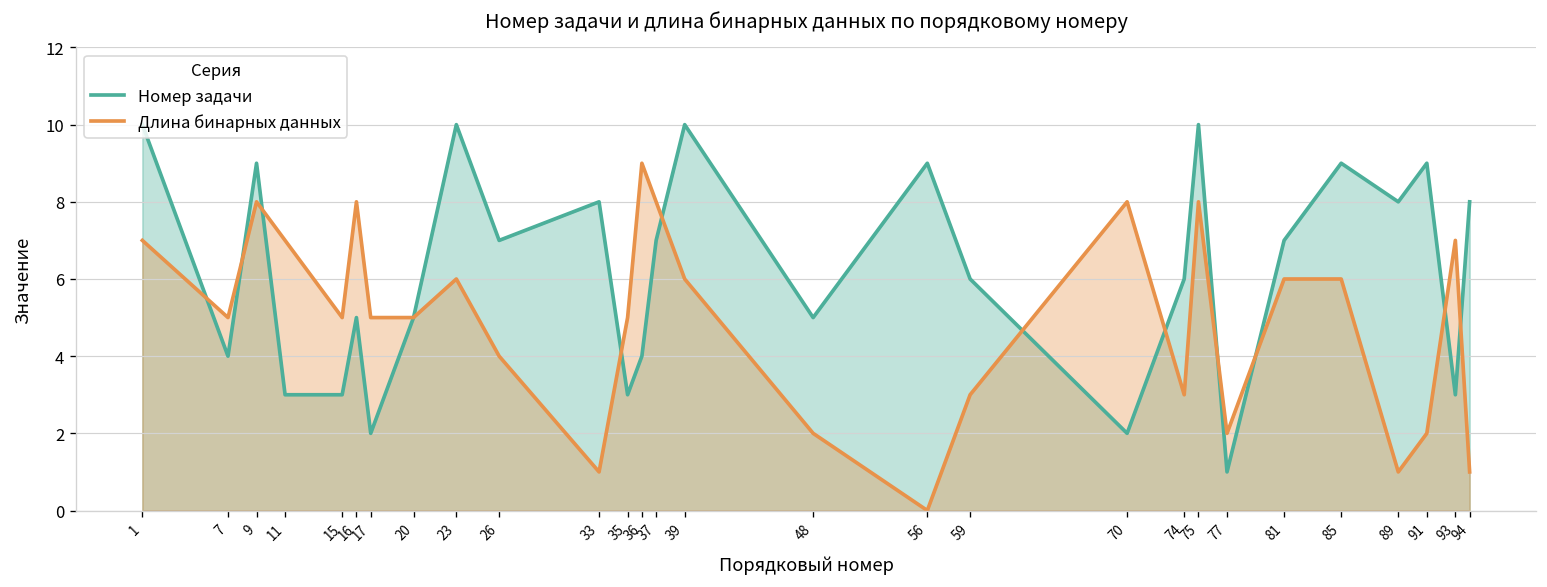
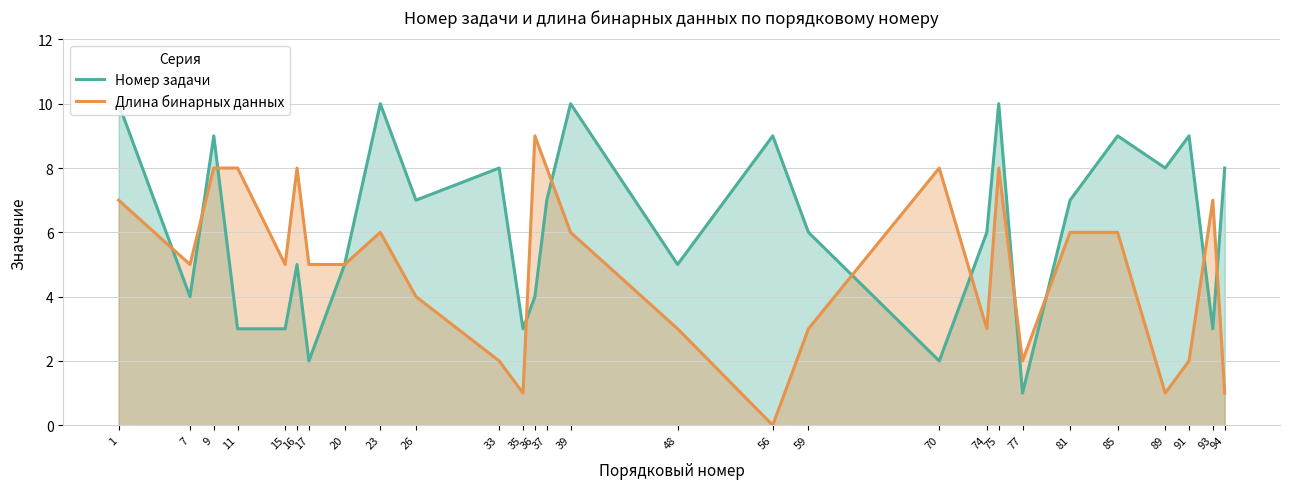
Длина бинарных данных, 11: 7 -> 8
Длина бинарных данных, 33: 1 -> 2
Длина бинарных данных, 35: 5 -> 1
Длина бинарных данных, 48: 2 -> 3
